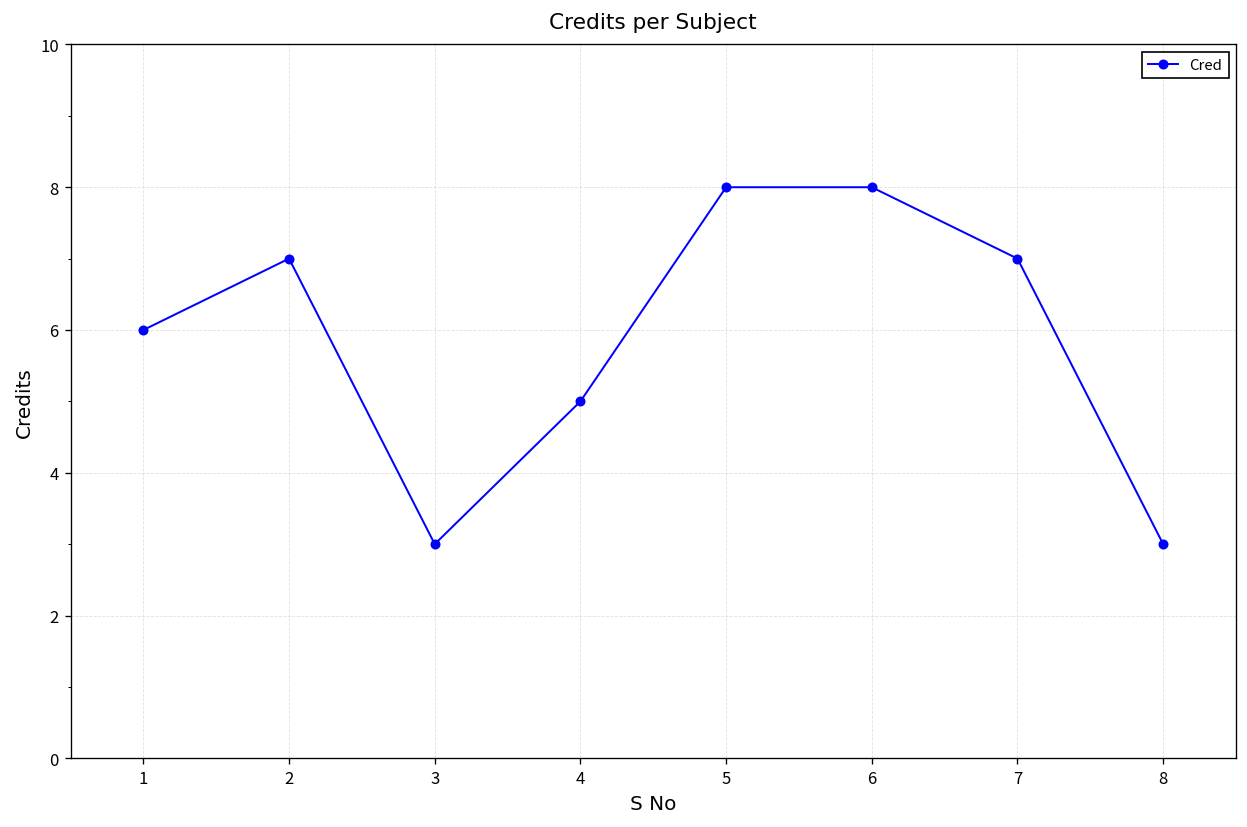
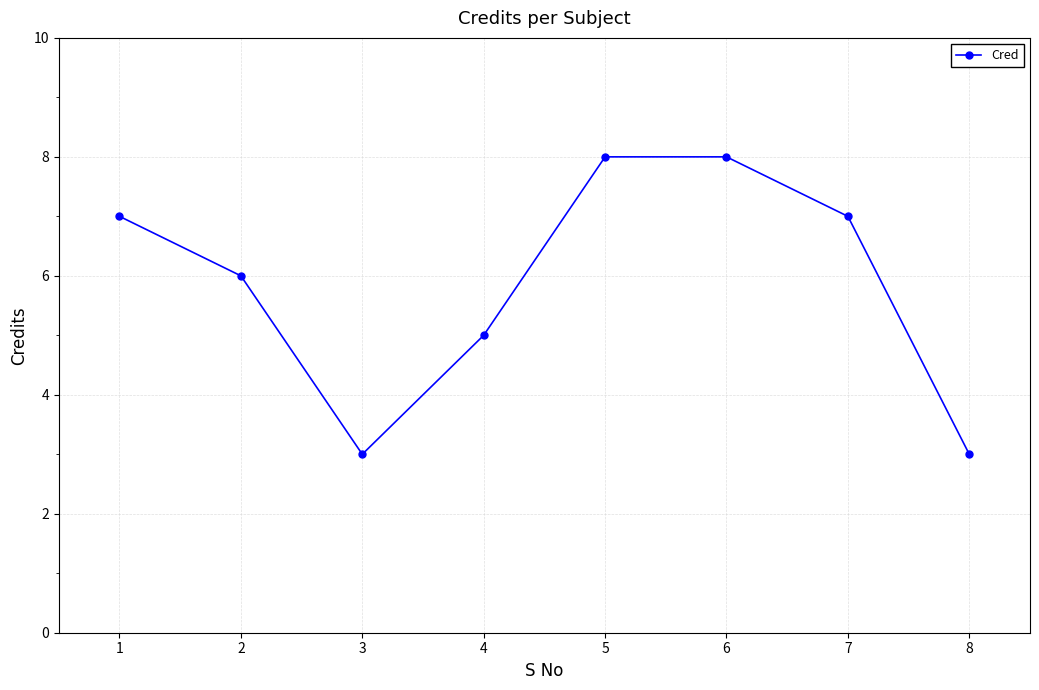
1: 6 -> 7
2: 7 -> 6
